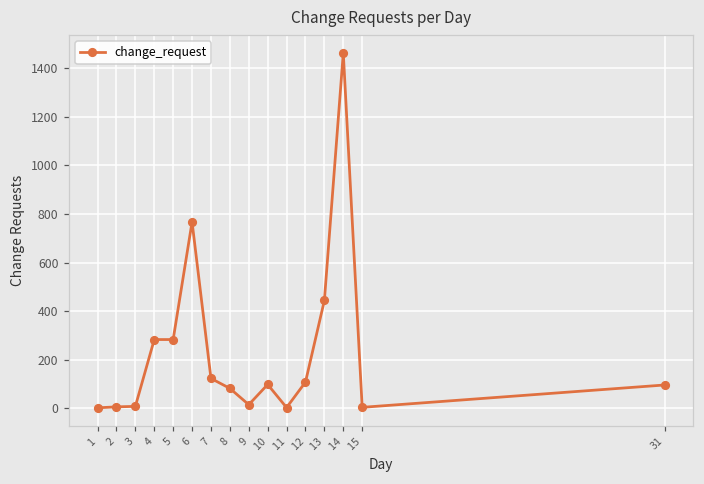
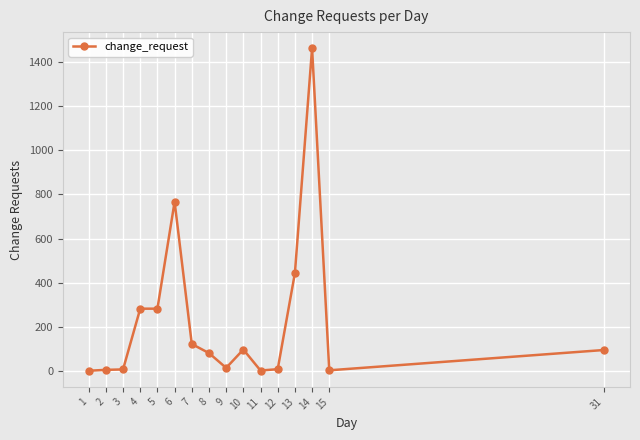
12: 110 -> 10
